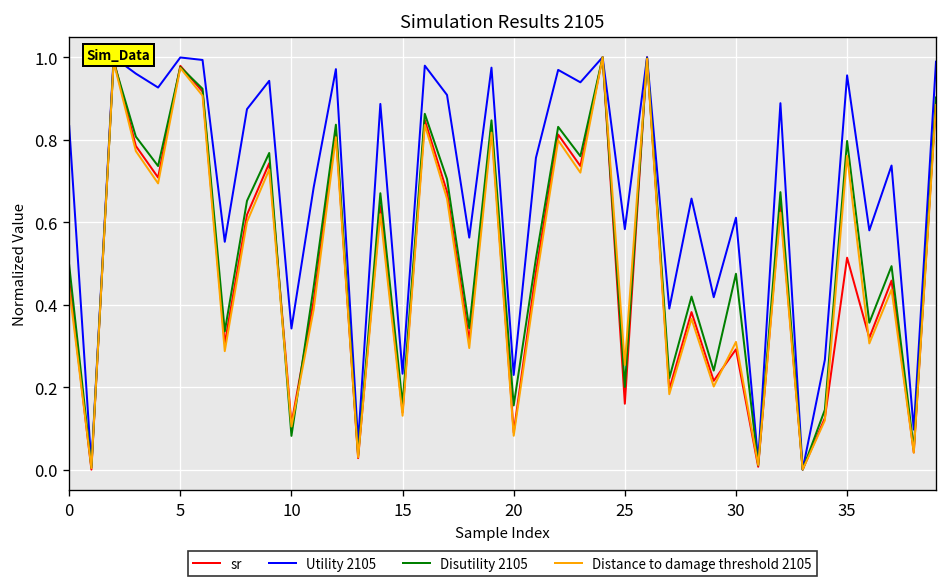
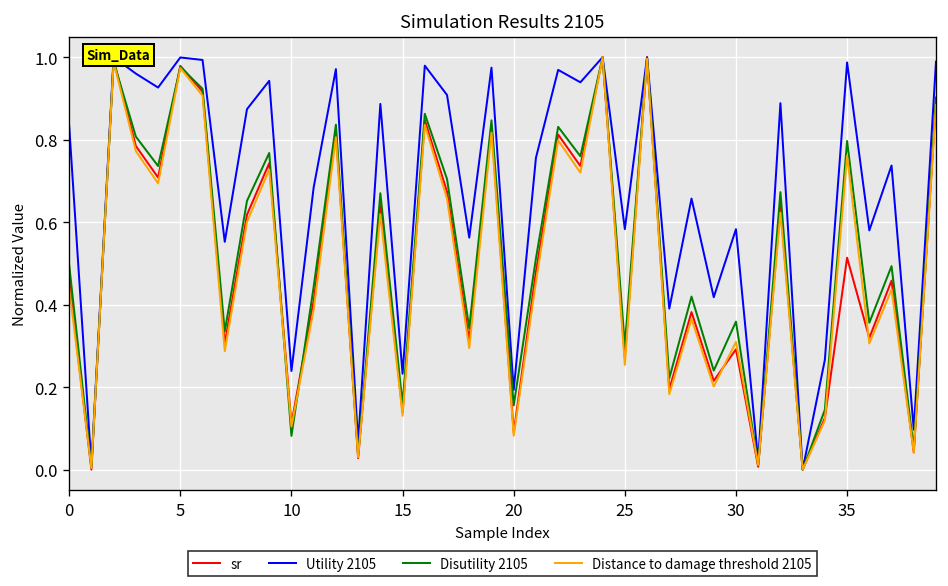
Utility 2105, 10: 0.34 -> 0.24
Utility 2105, 20: 0.23 -> 0.19
sr, 25: 0.16 -> 0.27
Disutility 2105, 25: 0.20 -> 0.30
Utility 2105, 30: 0.61 -> 0.58
Disutility 2105, 30: 0.47 -> 0.36
Utility 2105, 35: 0.96 -> 0.99
